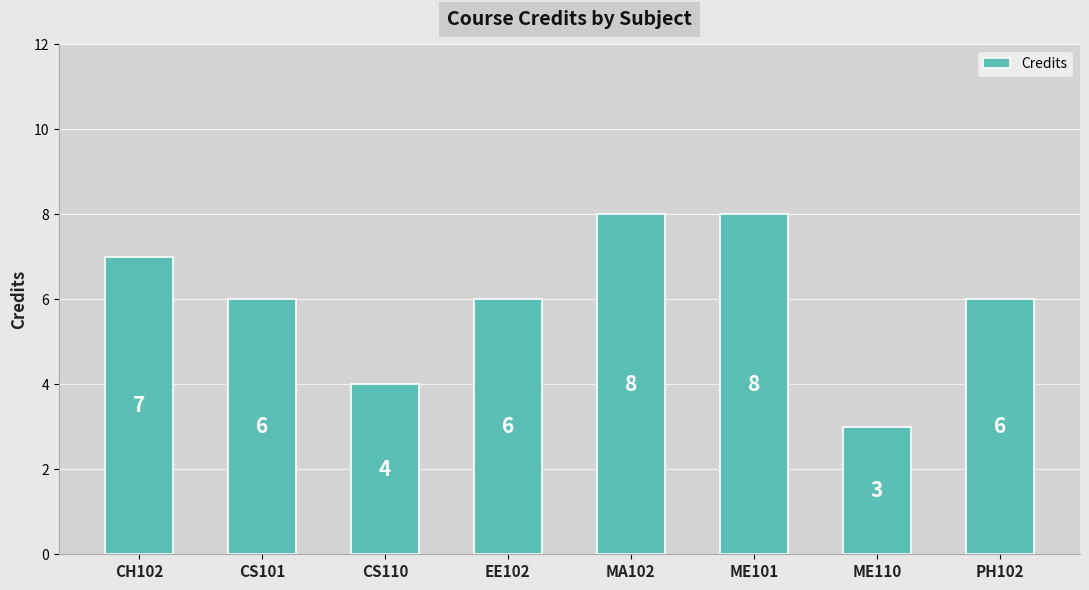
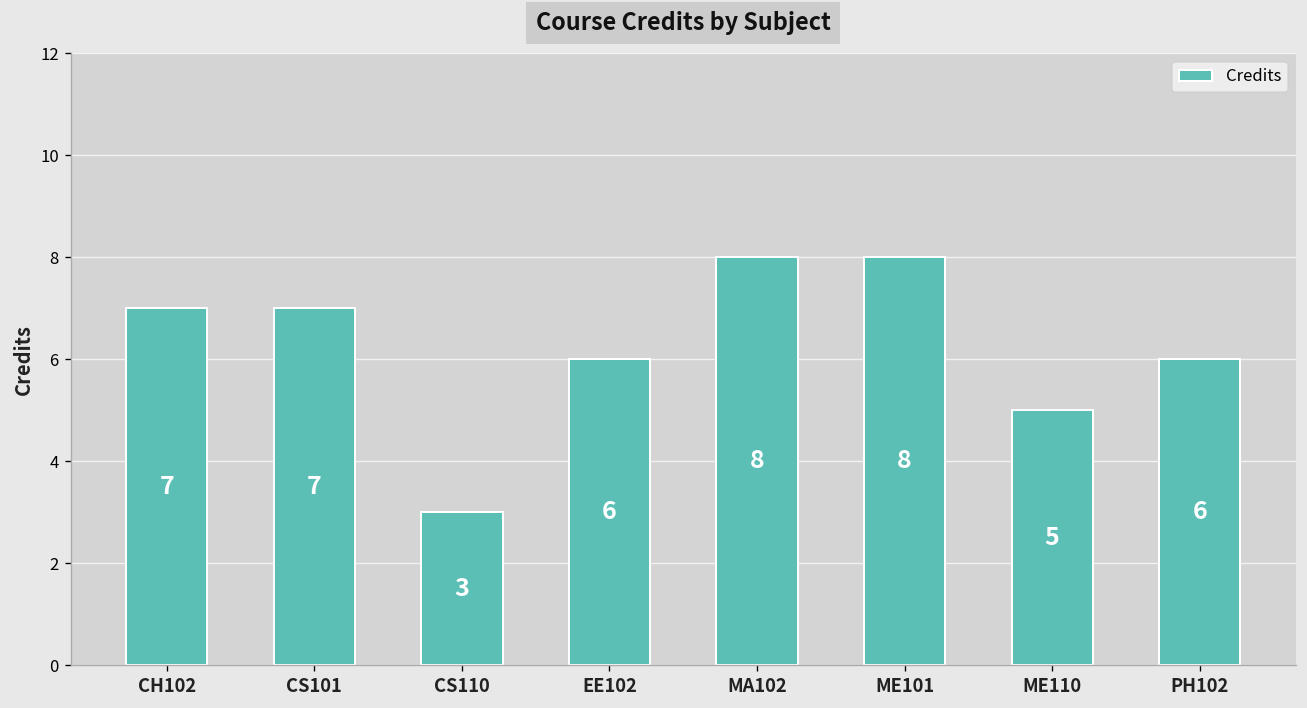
CS101: 6 -> 7
CS110: 4 -> 3
ME110: 3 -> 5
